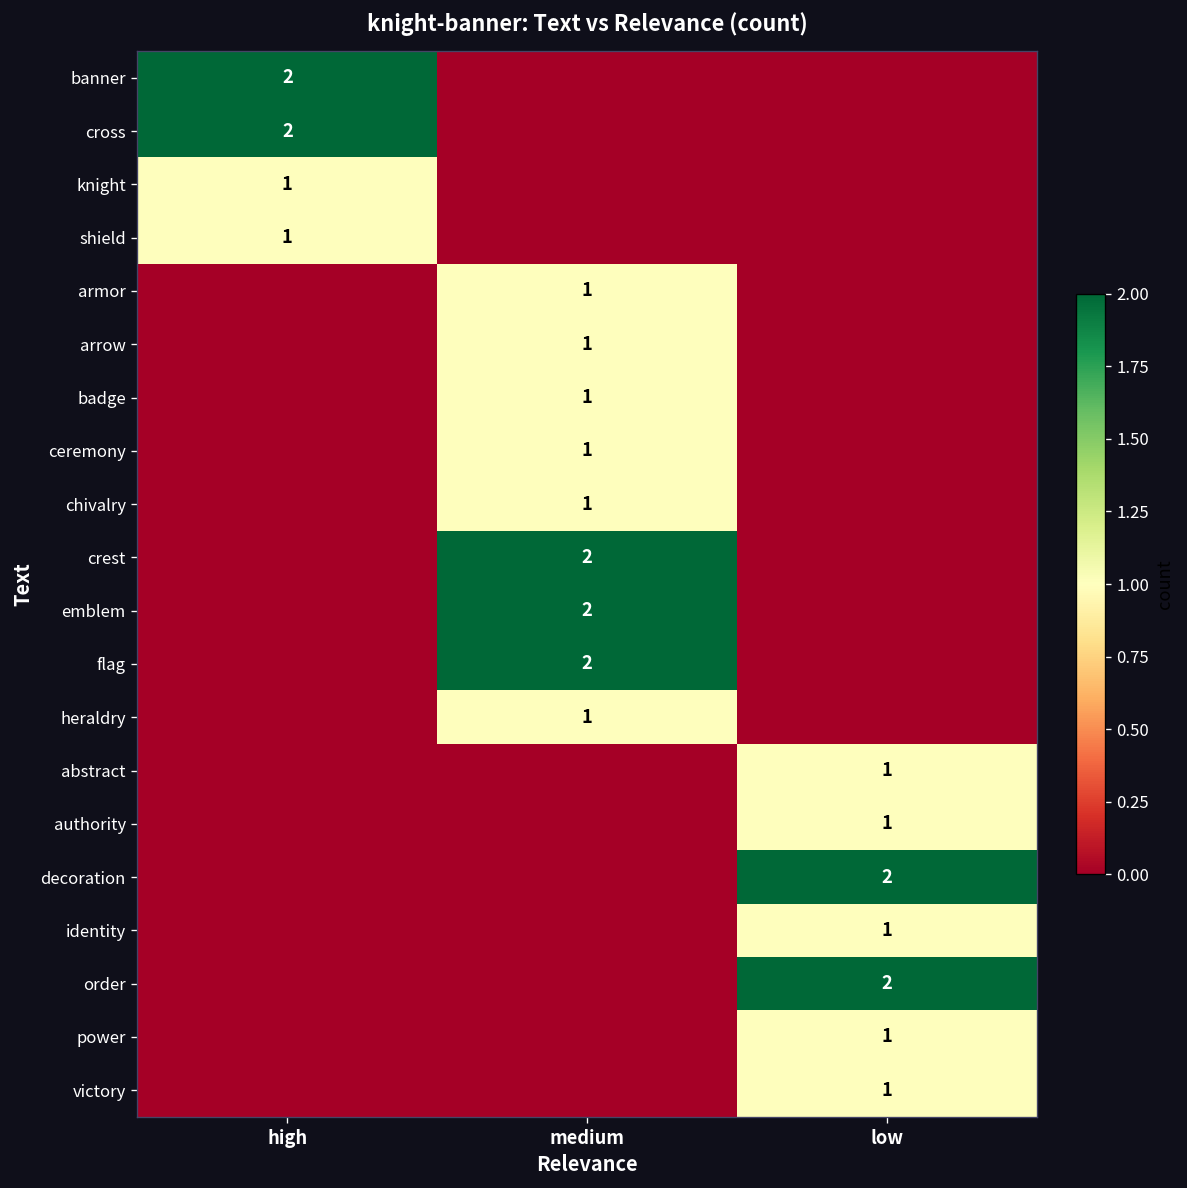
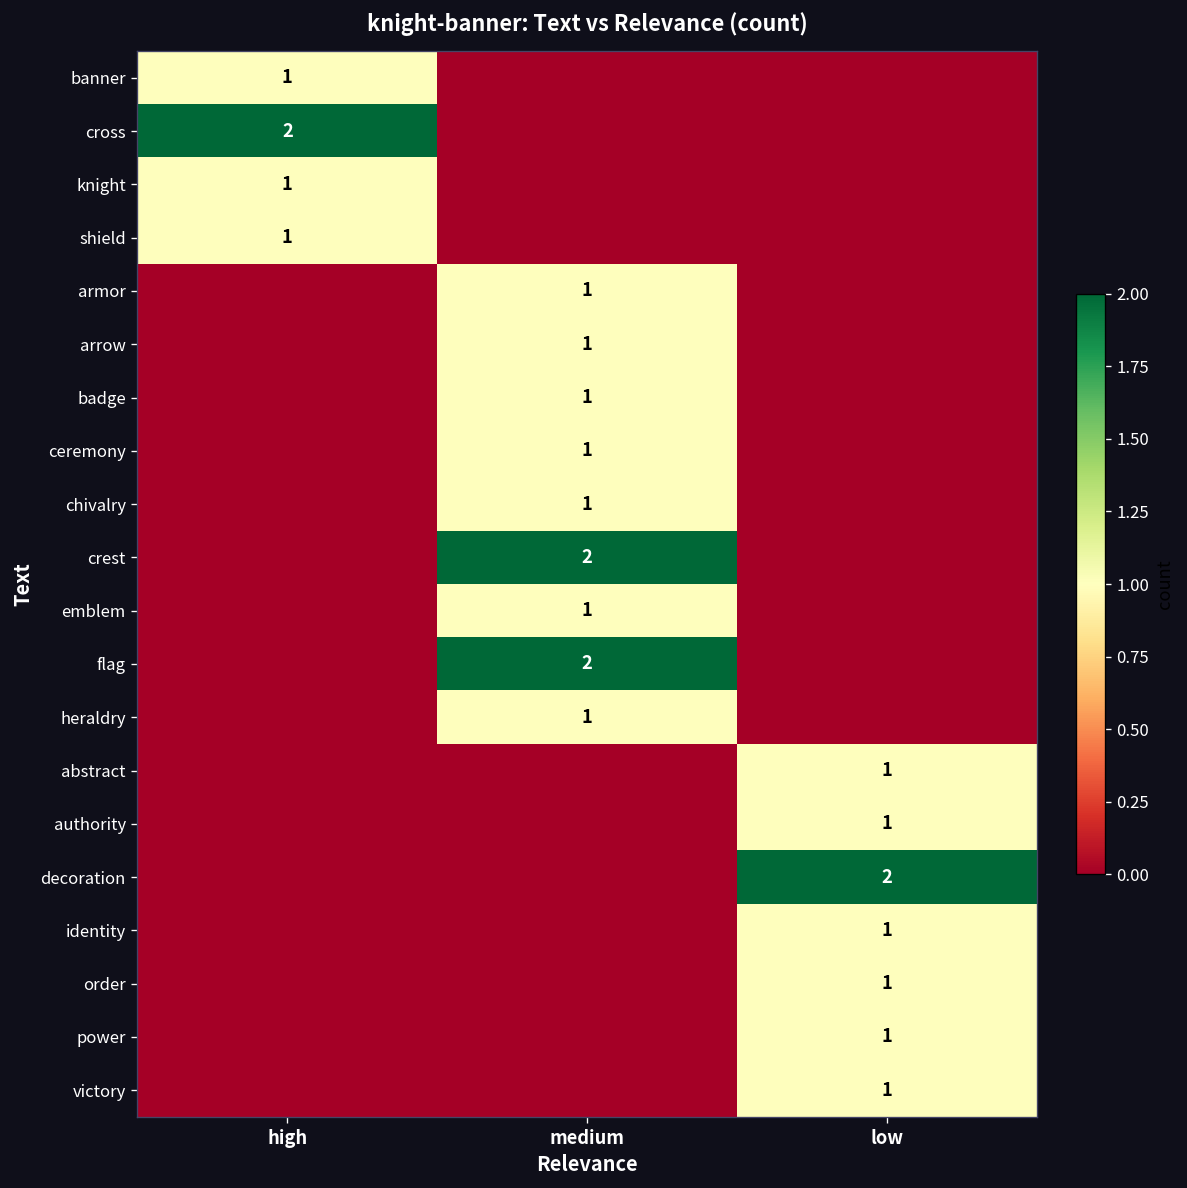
banner, high: 2 -> 1
emblem, medium: 2 -> 1
order, low: 2 -> 1
